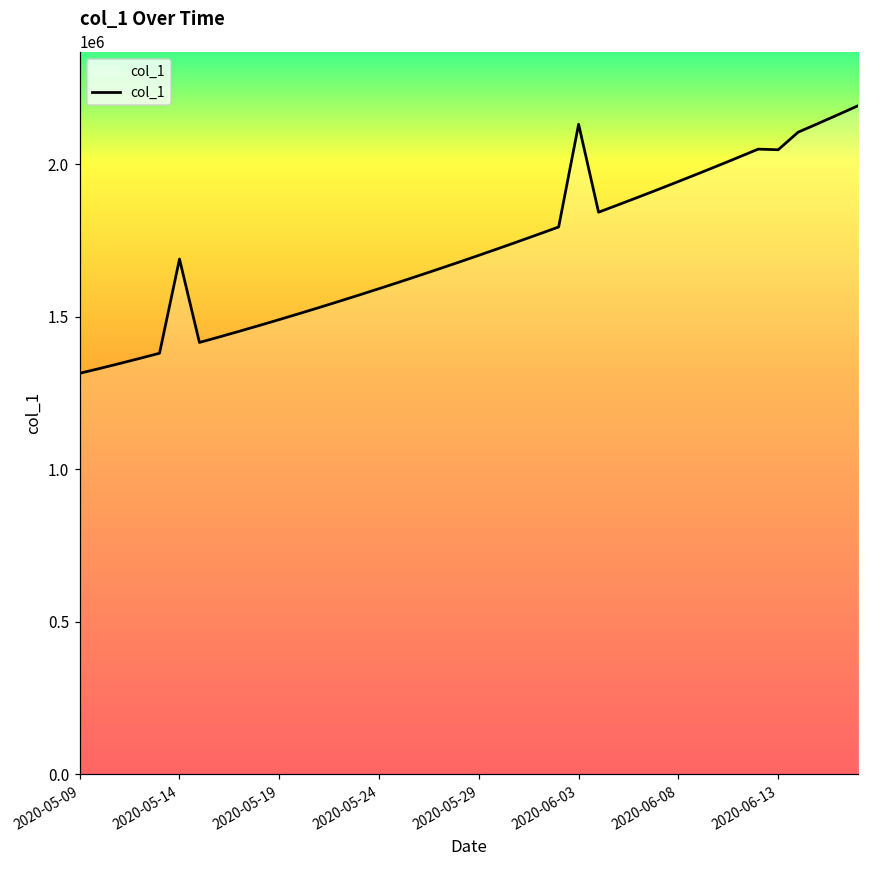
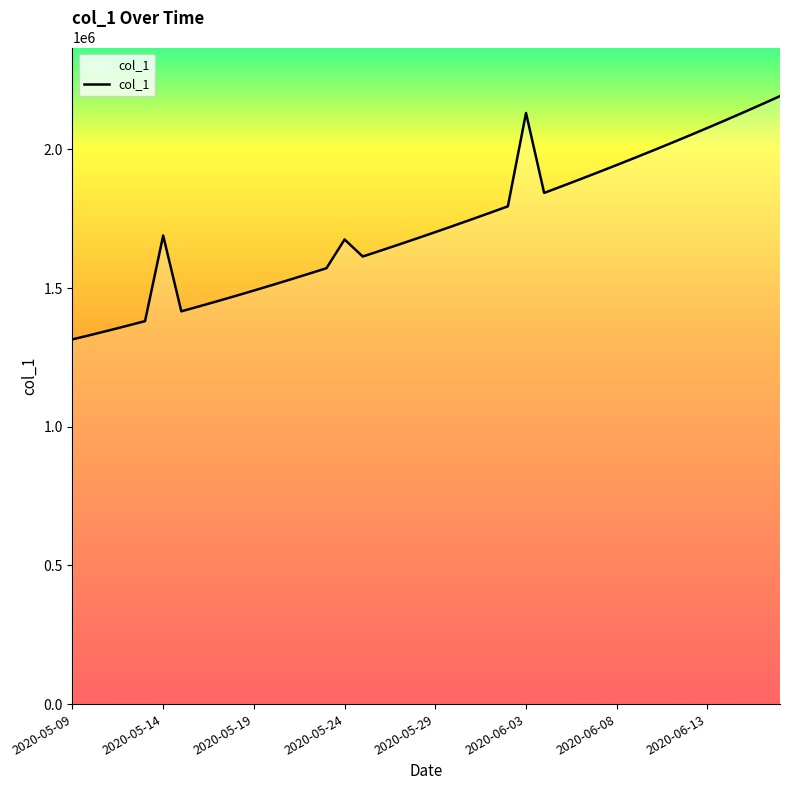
2020-05-24: 1590000 -> 1680000
2020-06-13: 2050000 -> 2080000
